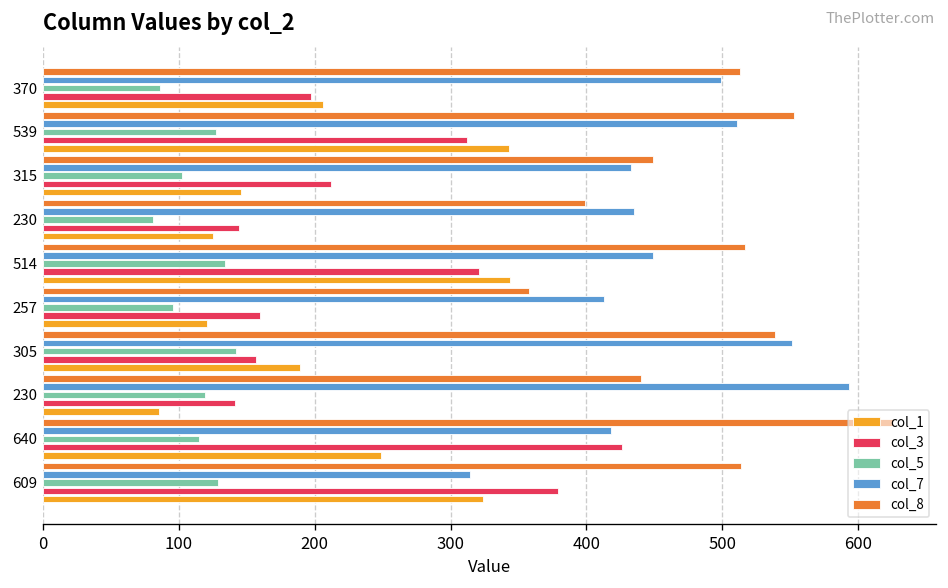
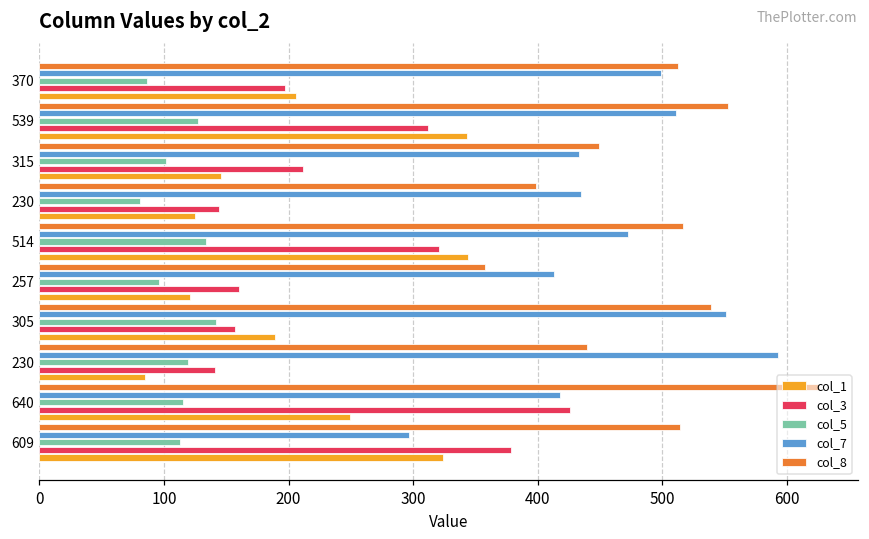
col_7, 514: 449 -> 473
col_7, 609: 314 -> 297
col_5, 609: 129 -> 113
